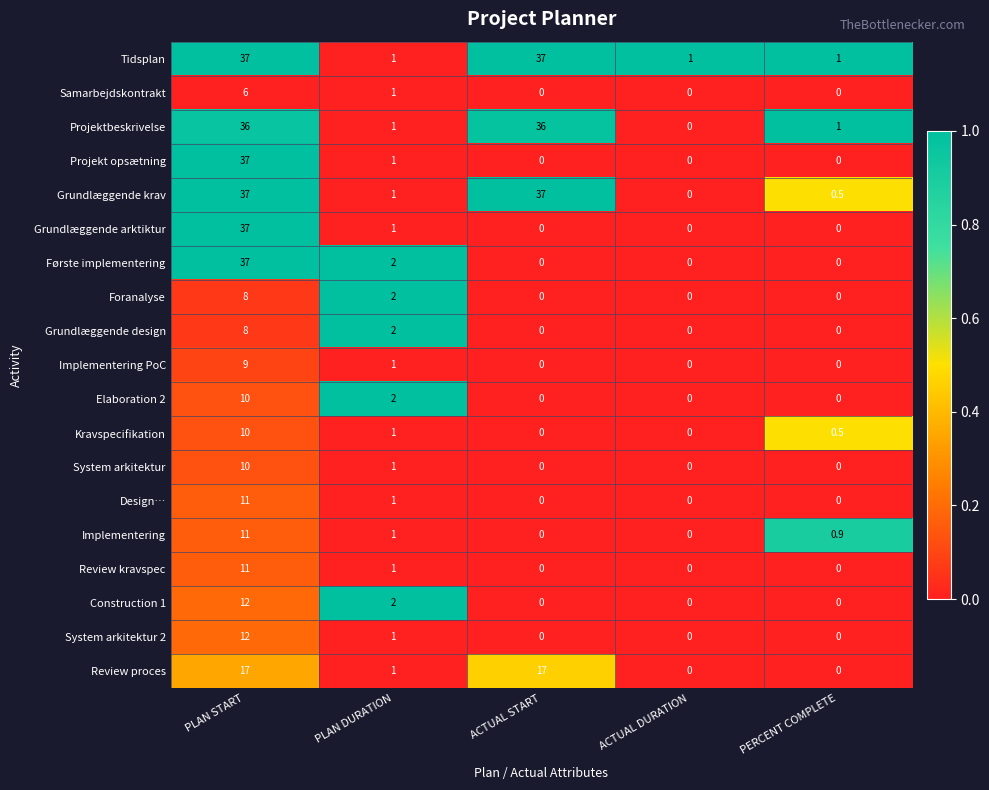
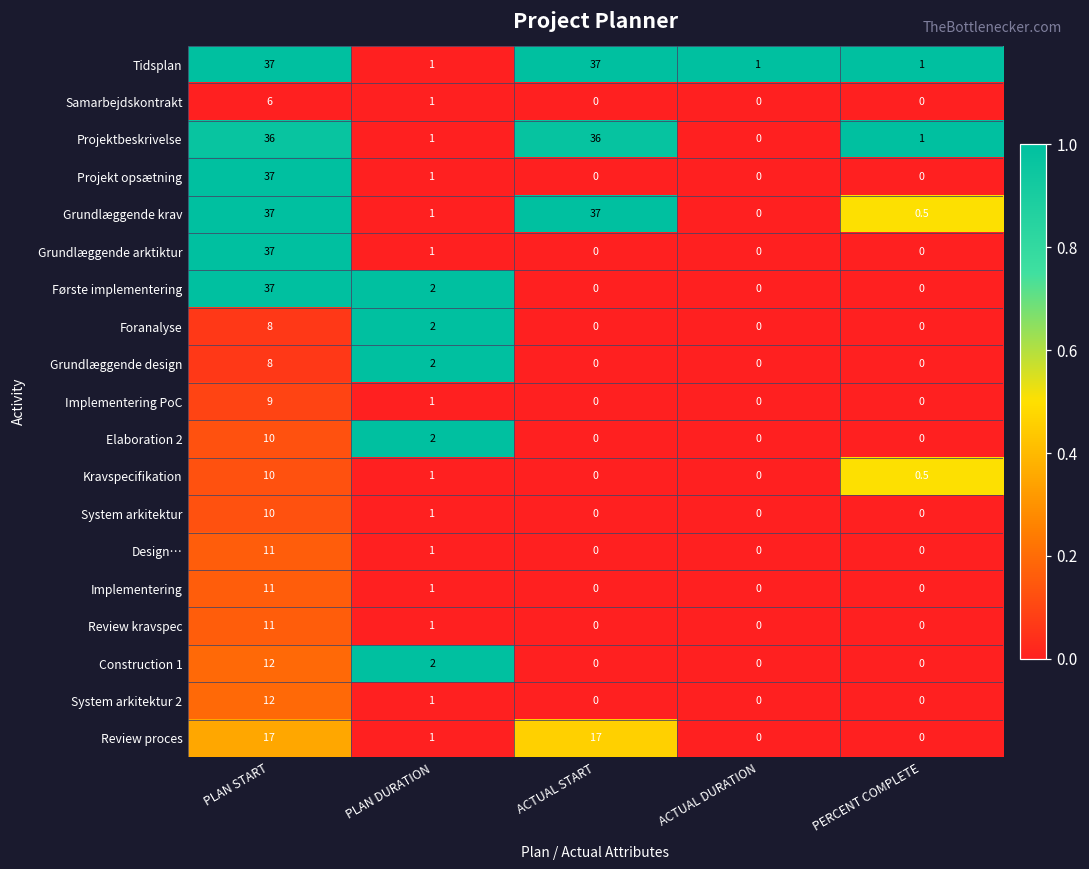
Implementering, PERCENT COMPLETE: 0.9 -> 0
